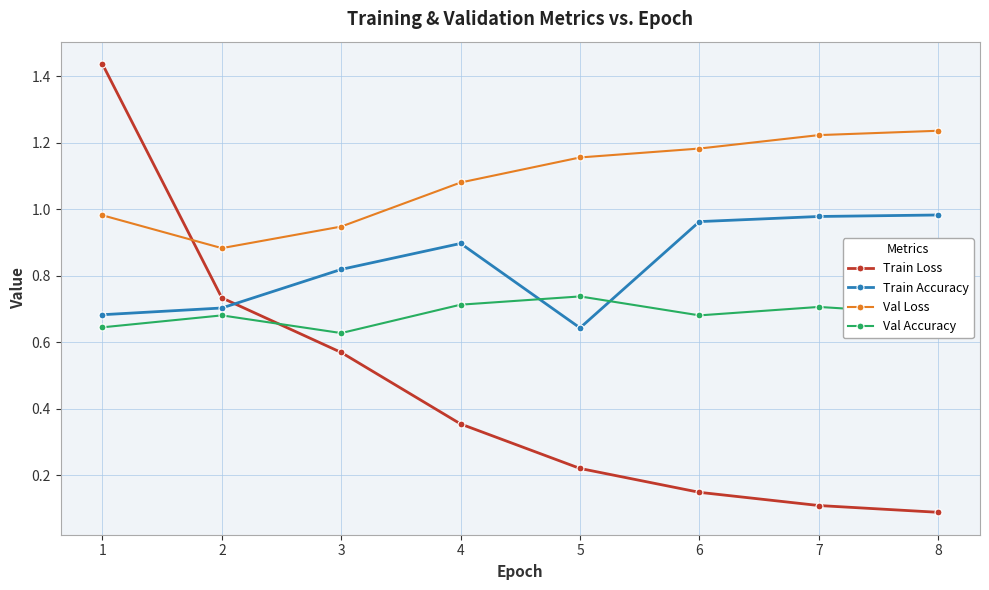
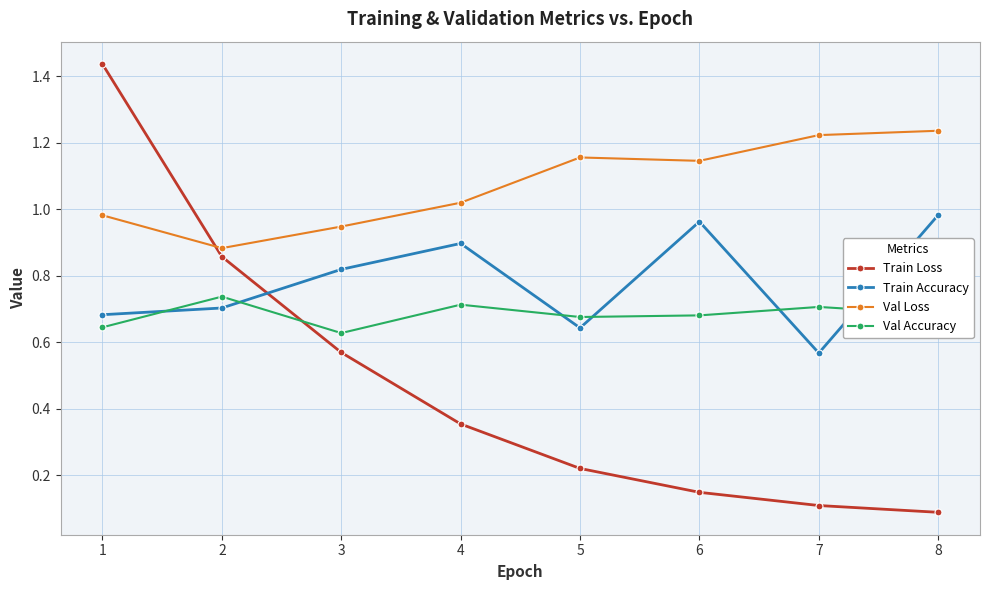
Train Loss, 2: 0.73 -> 0.86
Val Accuracy, 2: 0.68 -> 0.74
Val Loss, 4: 1.08 -> 1.02
Val Accuracy, 5: 0.74 -> 0.68
Val Loss, 6: 1.18 -> 1.15
Train Accuracy, 7: 0.98 -> 0.57
